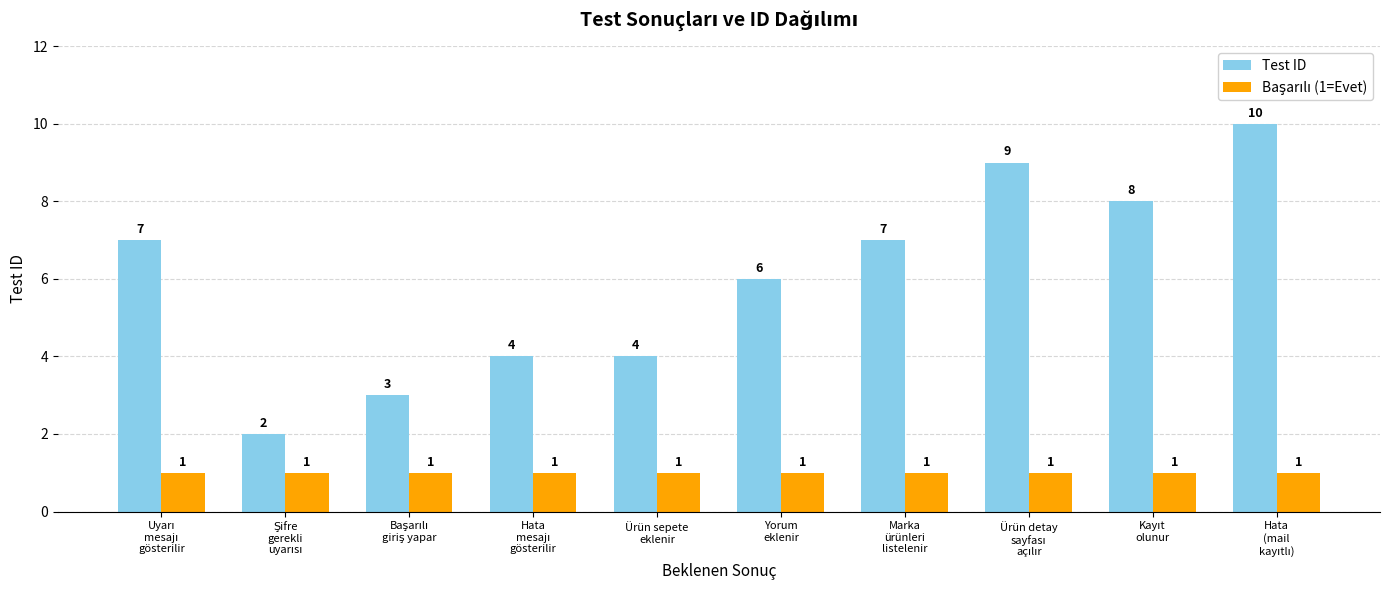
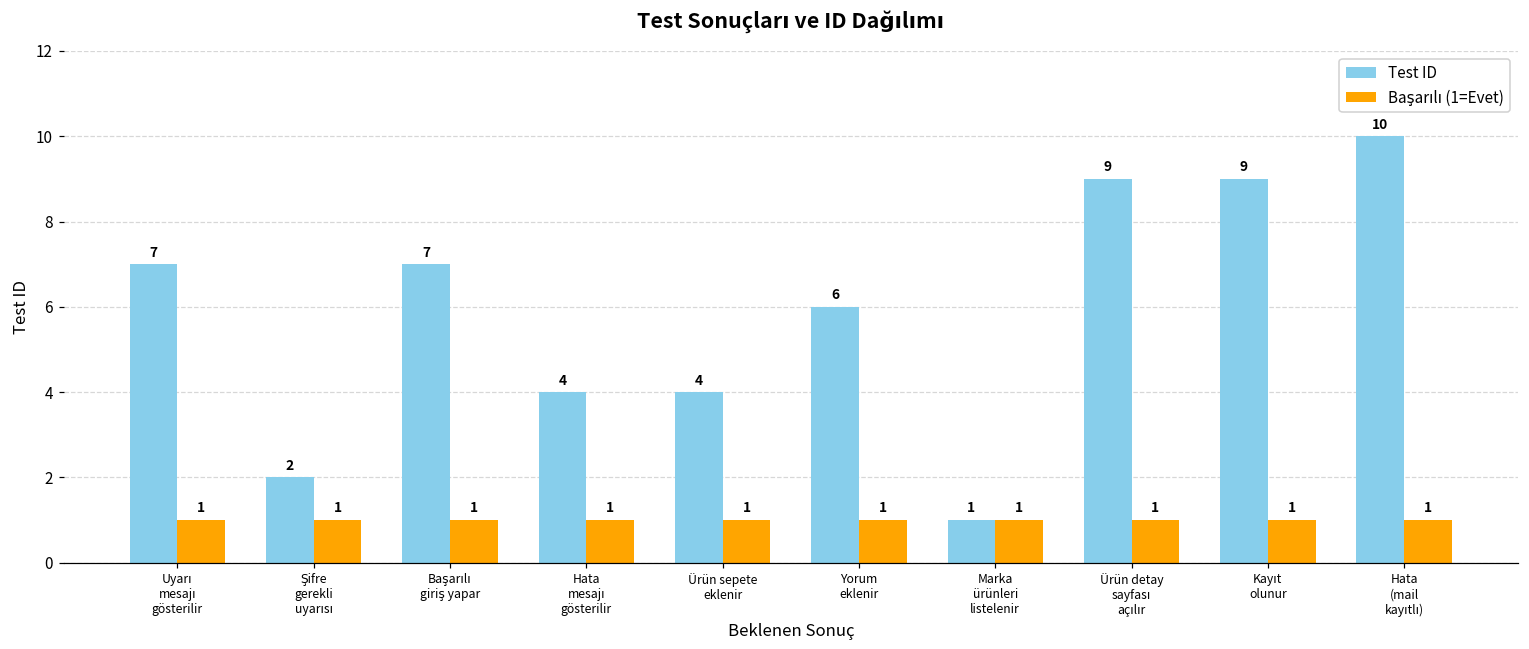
Test ID, Başarılı giriş yapar: 3 -> 7
Test ID, Marka ürünleri listelenir: 7 -> 1
Test ID, Kayıt olunur: 8 -> 9
